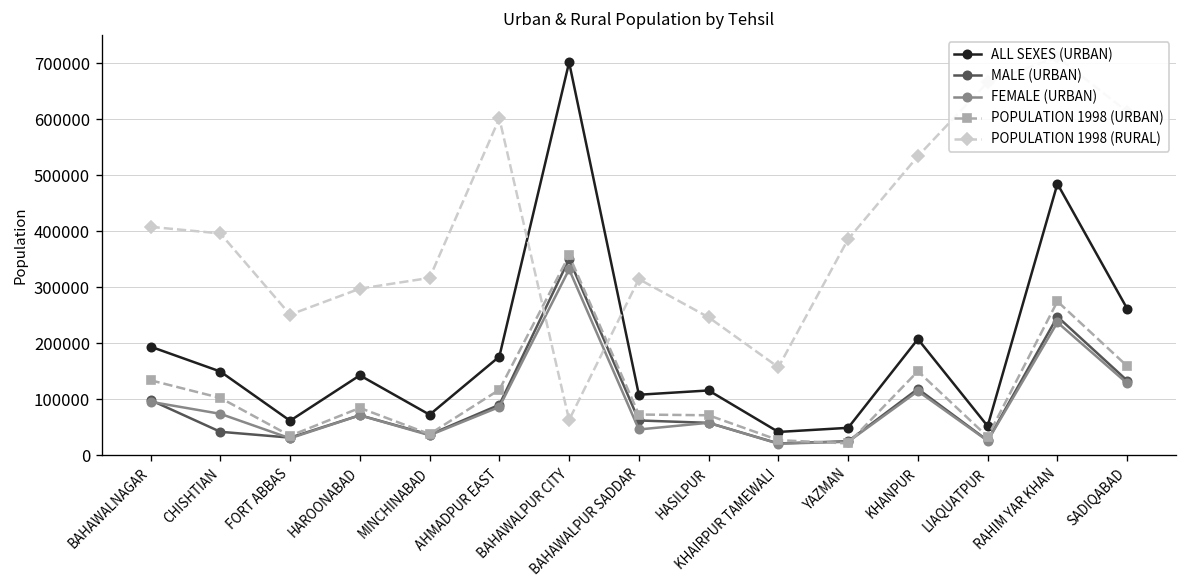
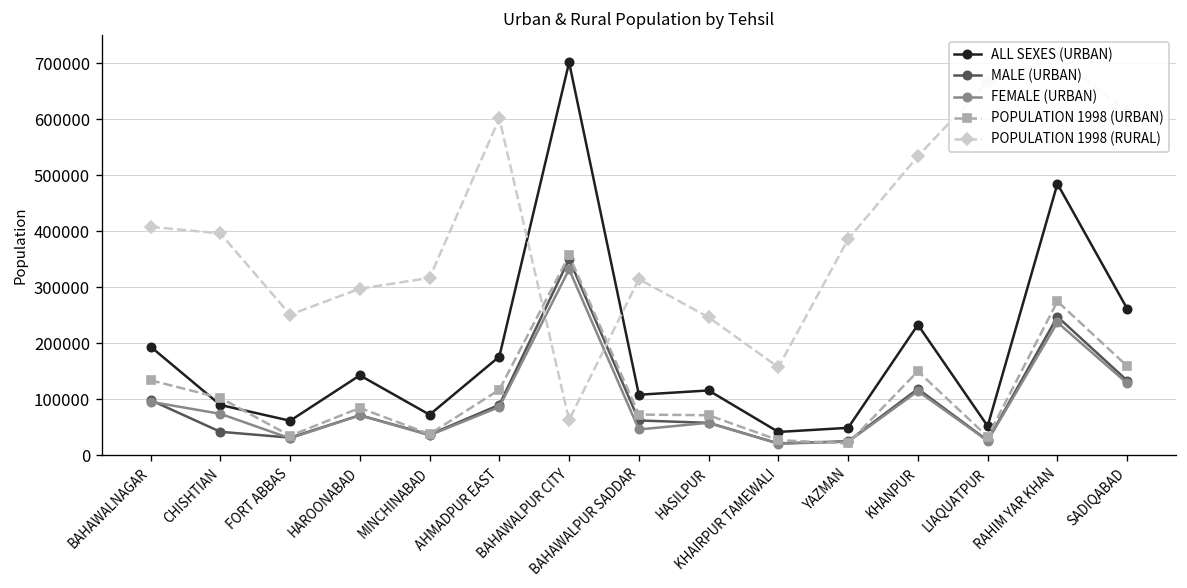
ALL SEXES (URBAN), CHISHTIAN: 150000 -> 90000
ALL SEXES (URBAN), KHANPUR: 210000 -> 230000
